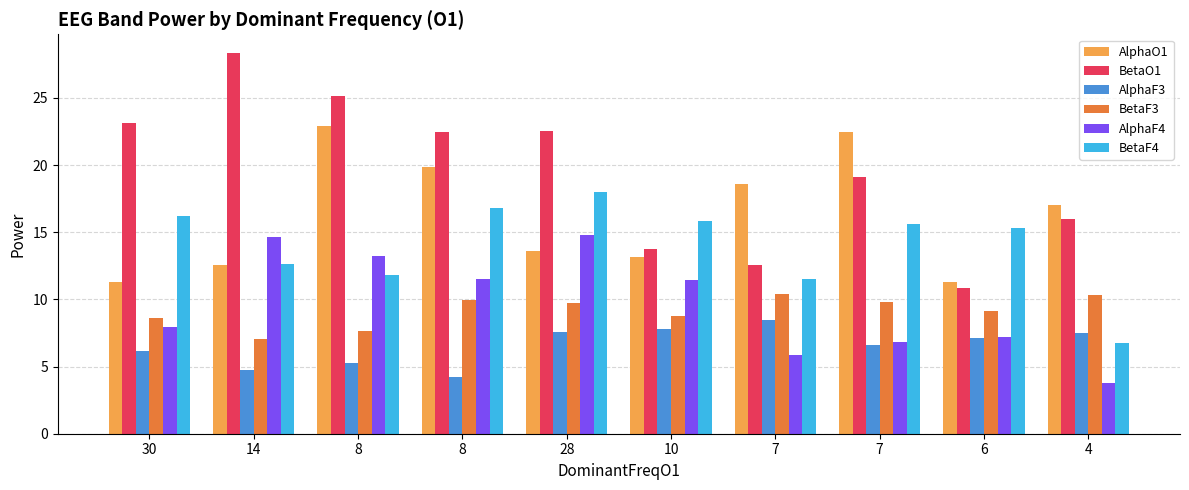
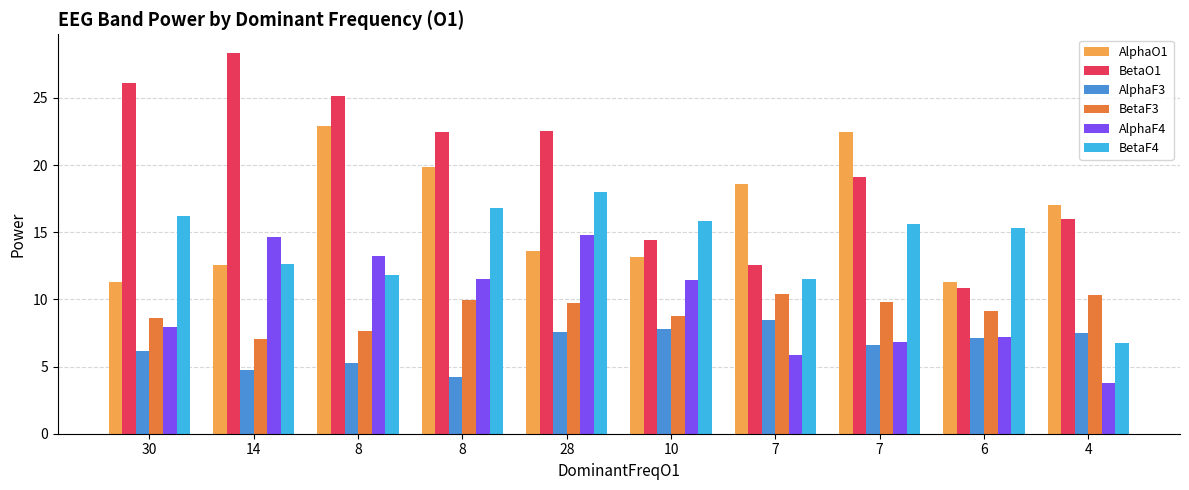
BetaO1, 30: 23.2 -> 26.1
BetaO1, 10: 13.7 -> 14.4
